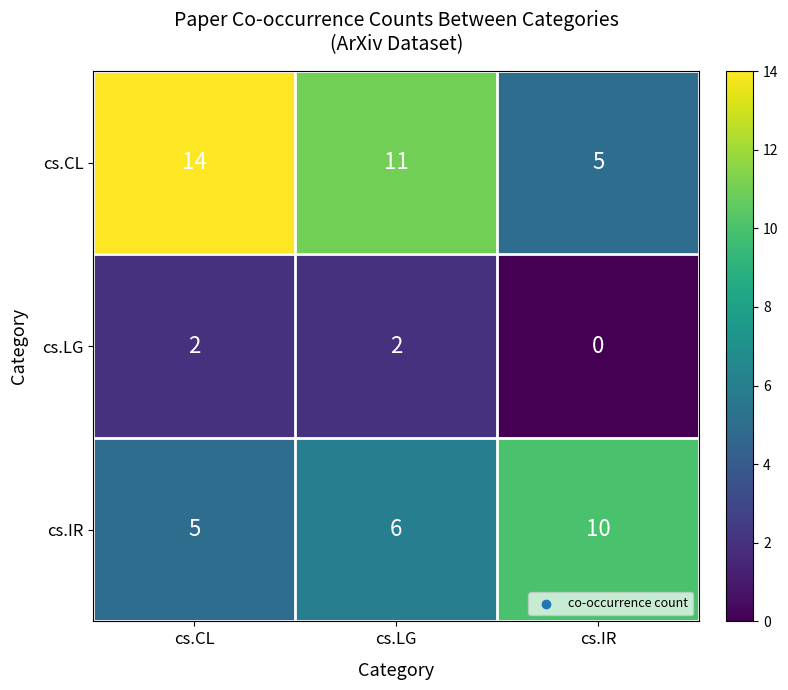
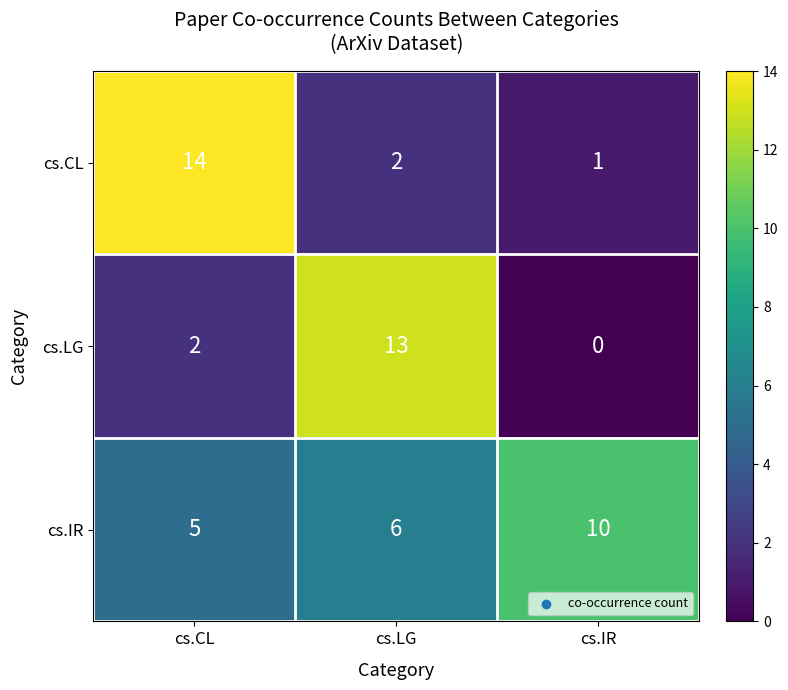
cs.CL, cs.LG: 11 -> 2
cs.CL, cs.IR: 5 -> 1
cs.LG, cs.LG: 2 -> 13
